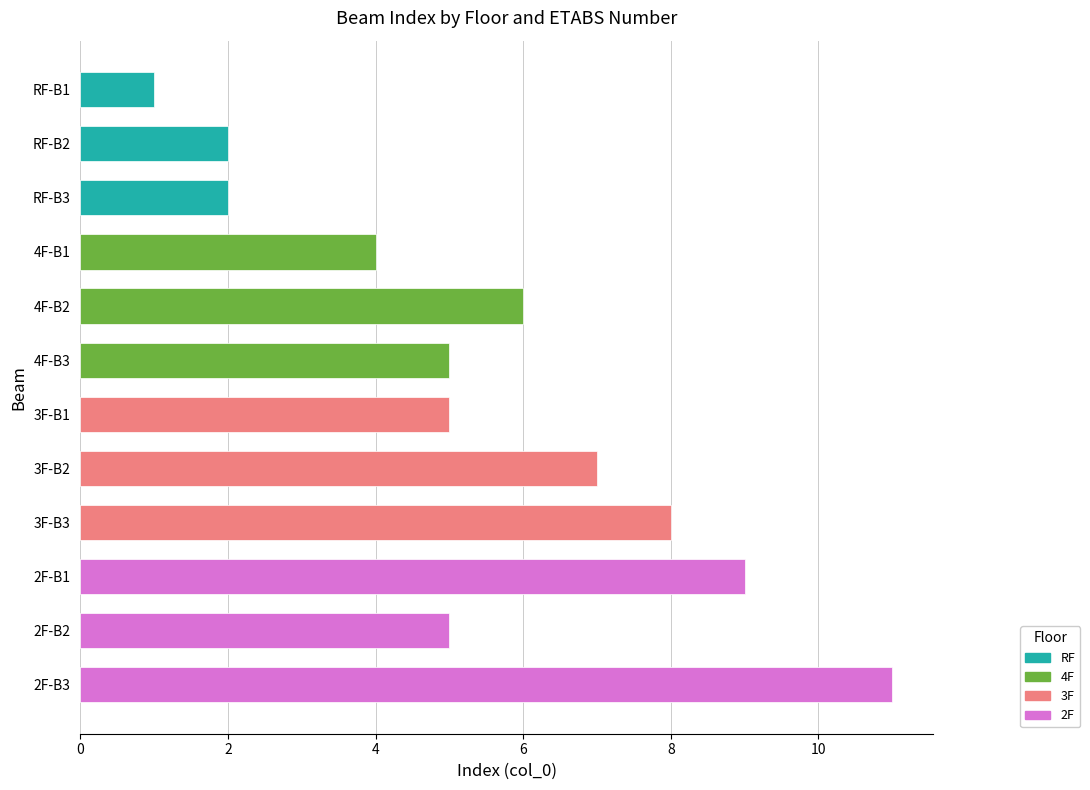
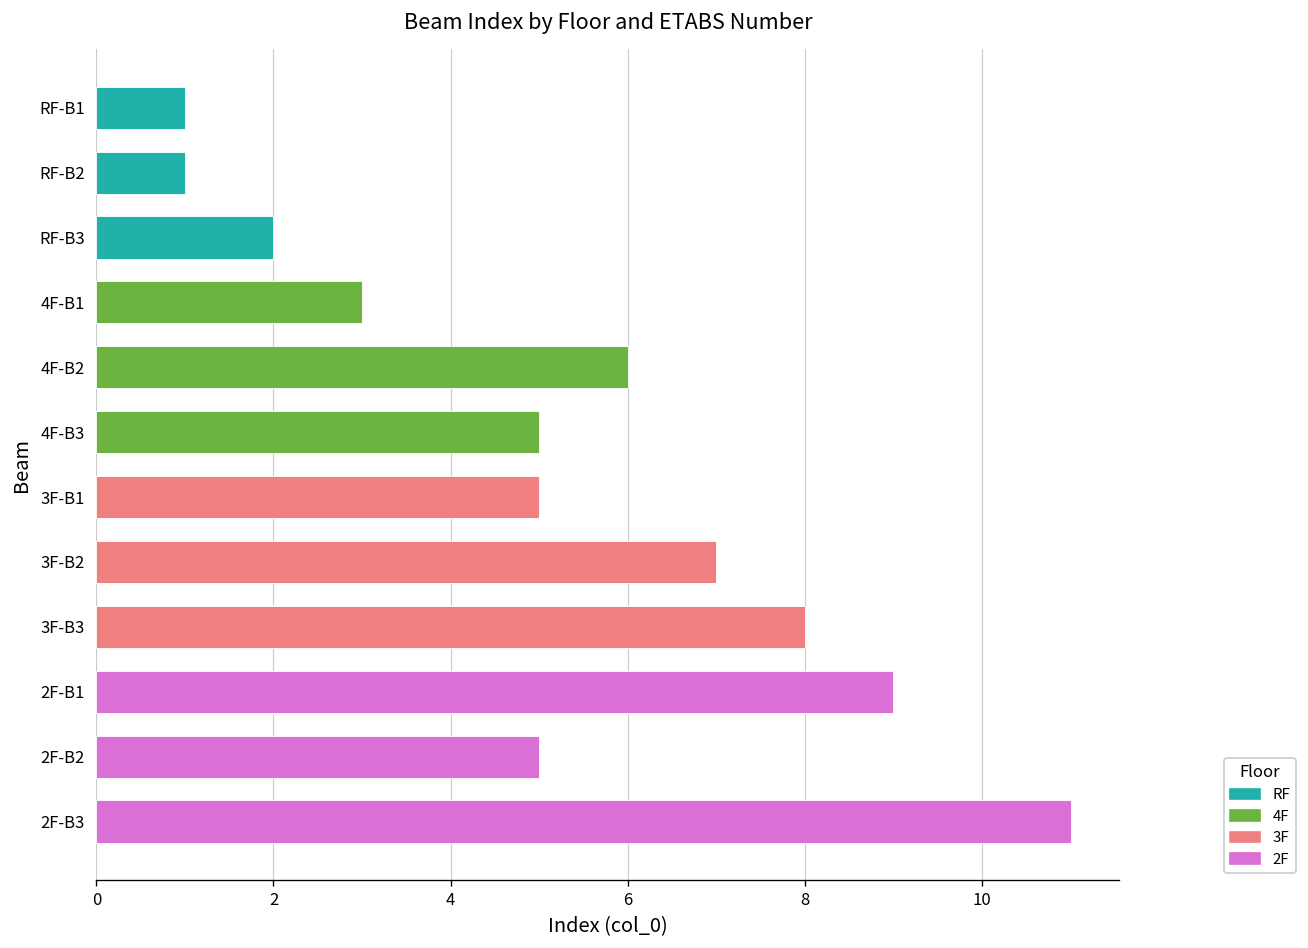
RF-B2: 2 -> 1
4F-B1: 4 -> 3
